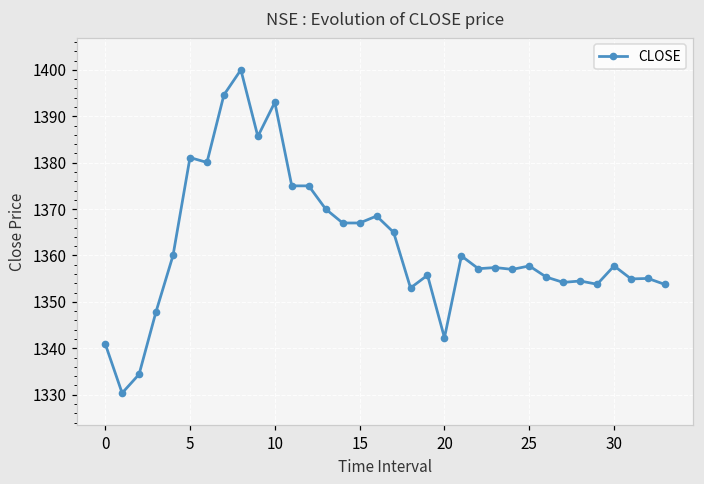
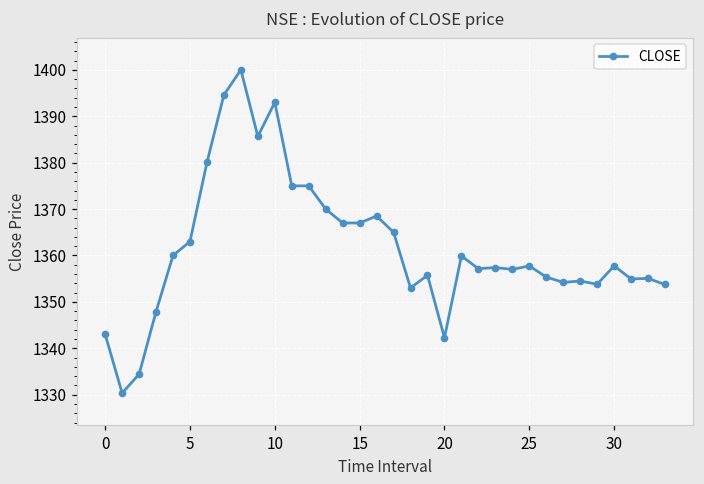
0: 1341 -> 1343
5: 1381 -> 1363
